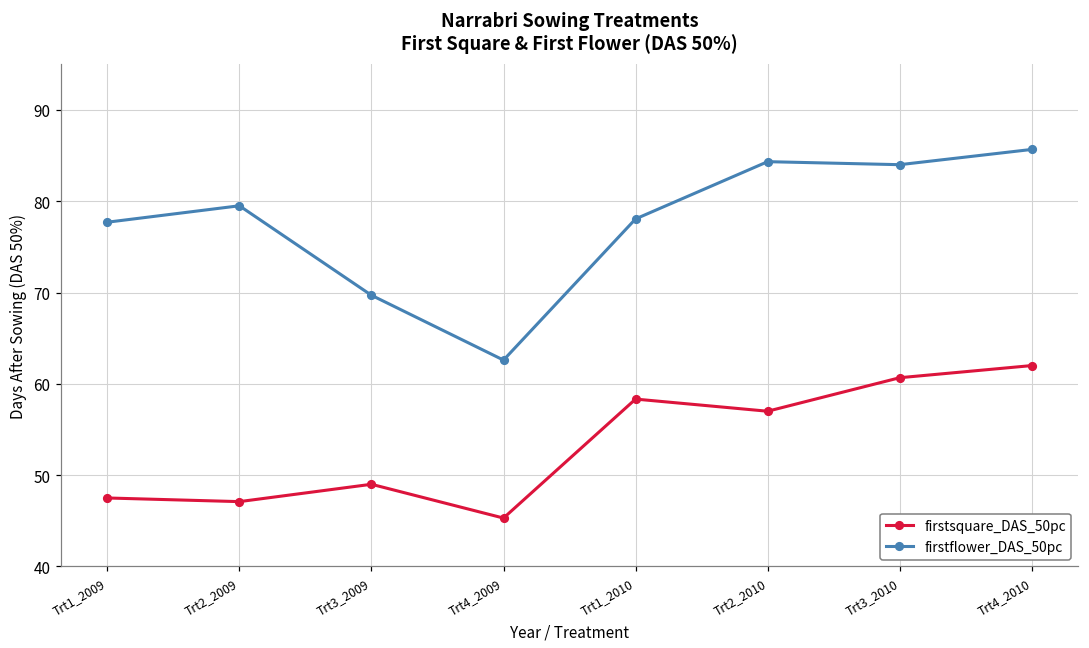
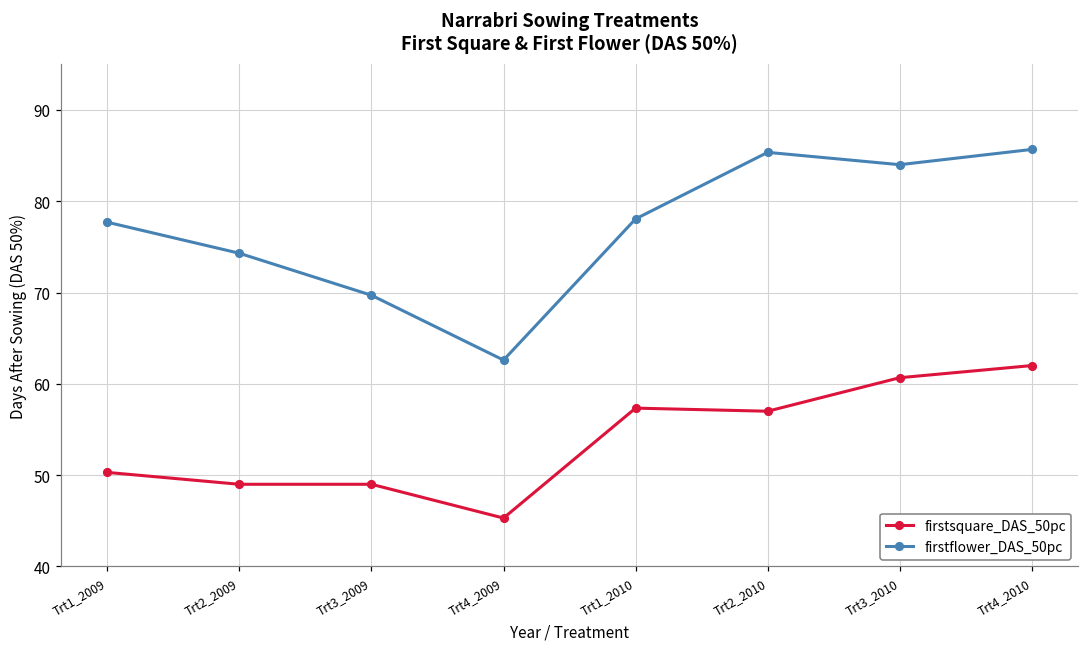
firstsquare_DAS_50pc, Trt1_2009: 48 -> 50
firstsquare_DAS_50pc, Trt2_2009: 47 -> 49
firstflower_DAS_50pc, Trt2_2009: 80 -> 74
firstsquare_DAS_50pc, Trt1_2010: 58 -> 57
firstflower_DAS_50pc, Trt2_2010: 84 -> 85
